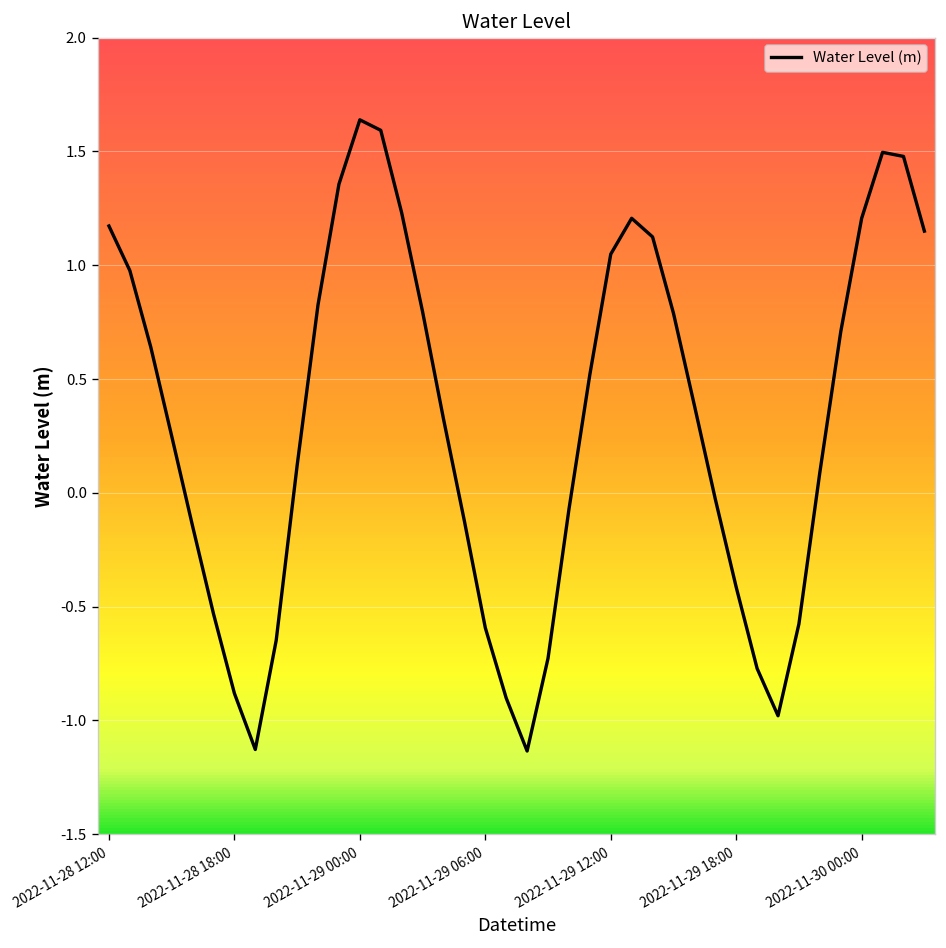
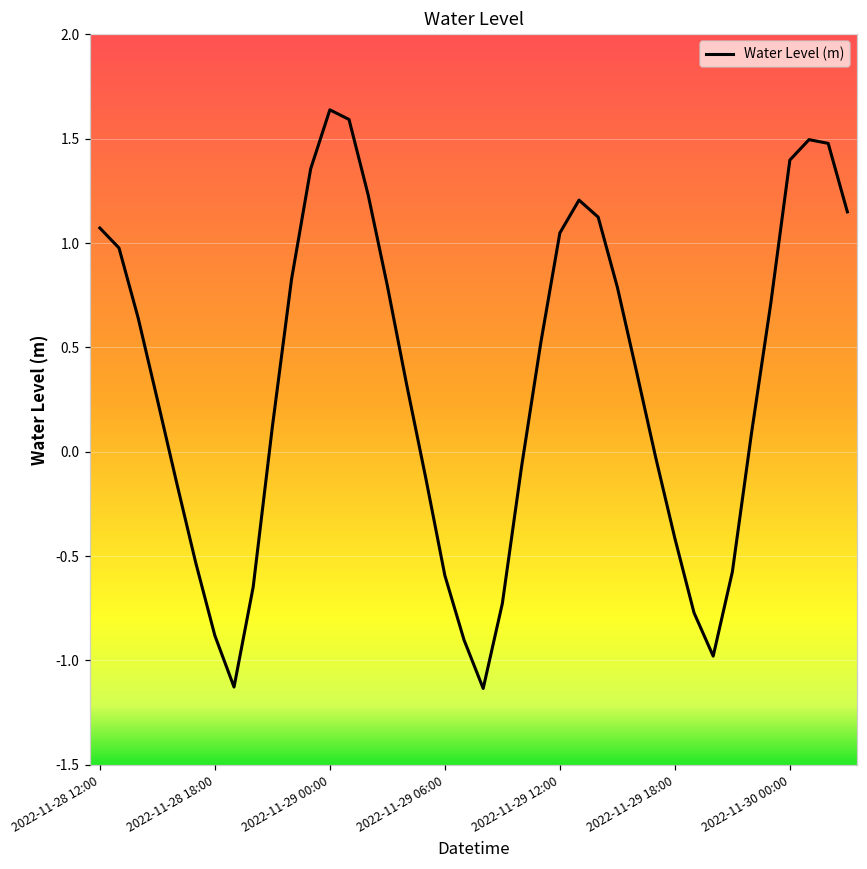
2022-11-28 12:00: 1.17 -> 1.07
2022-11-30 00:00: 1.21 -> 1.40
